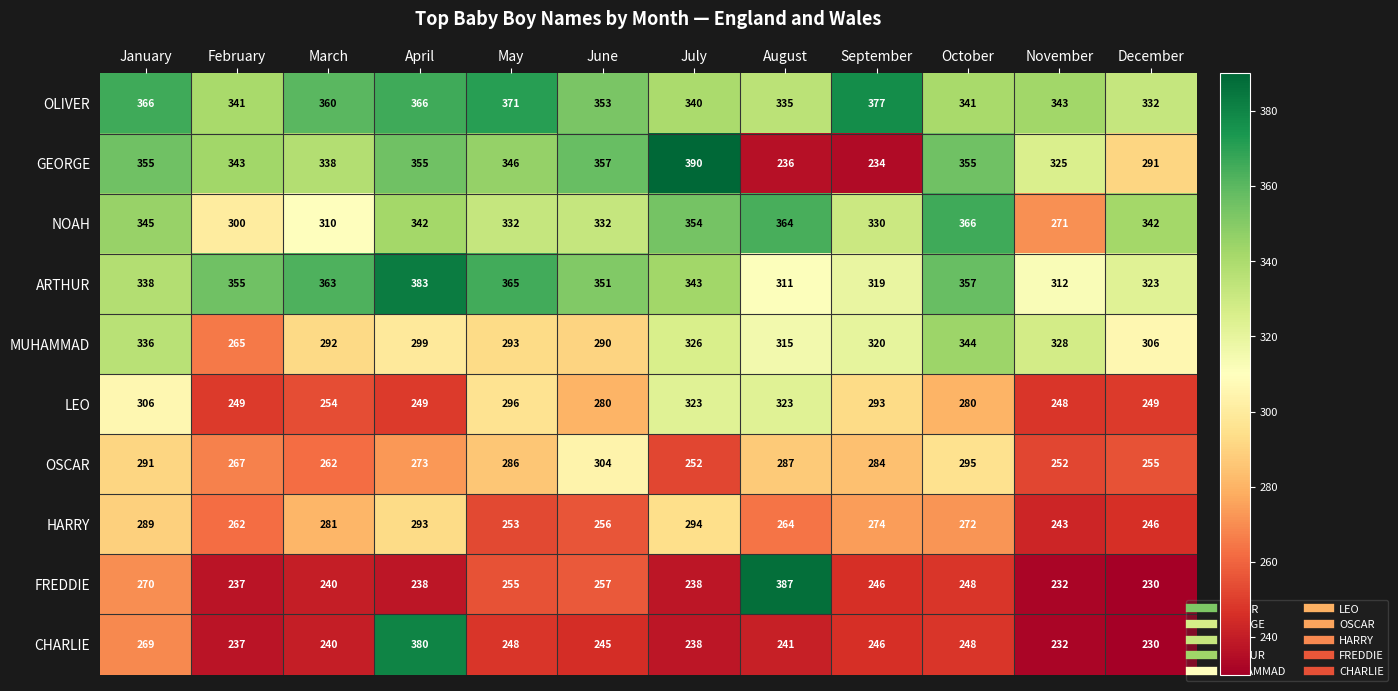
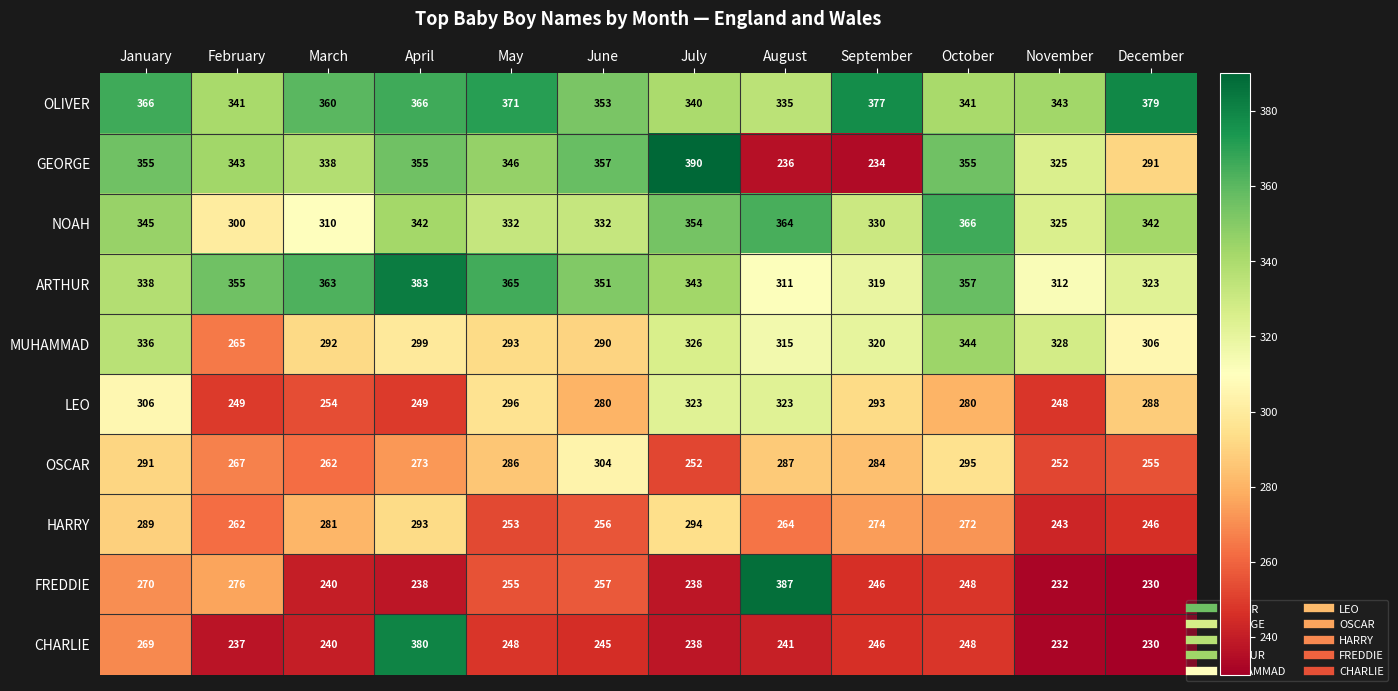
OLIVER, December: 332 -> 379
NOAH, November: 271 -> 325
LEO, December: 249 -> 288
FREDDIE, February: 237 -> 276
